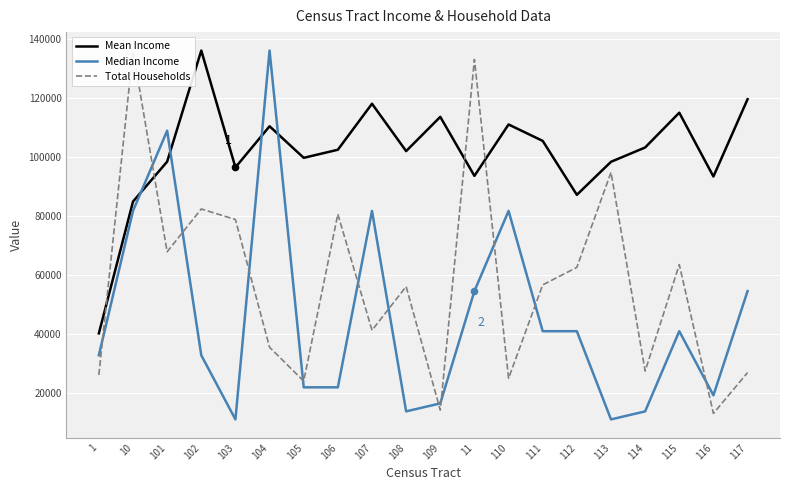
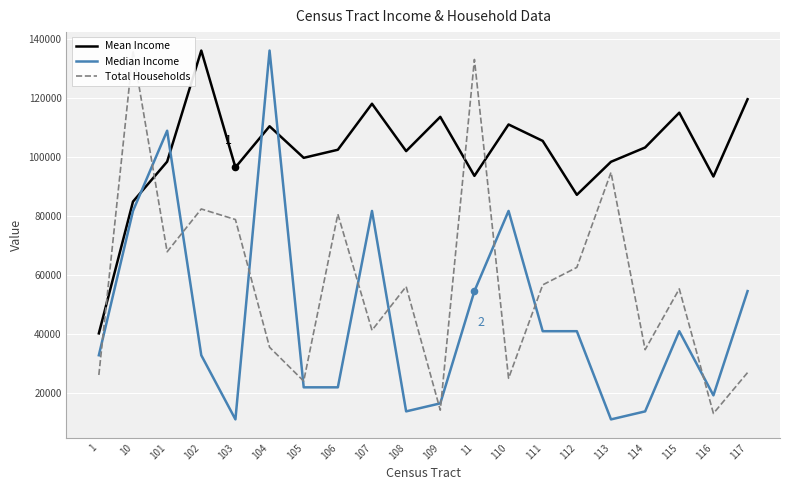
Total Households, 114: 27000 -> 35000
Total Households, 115: 63000 -> 55000
